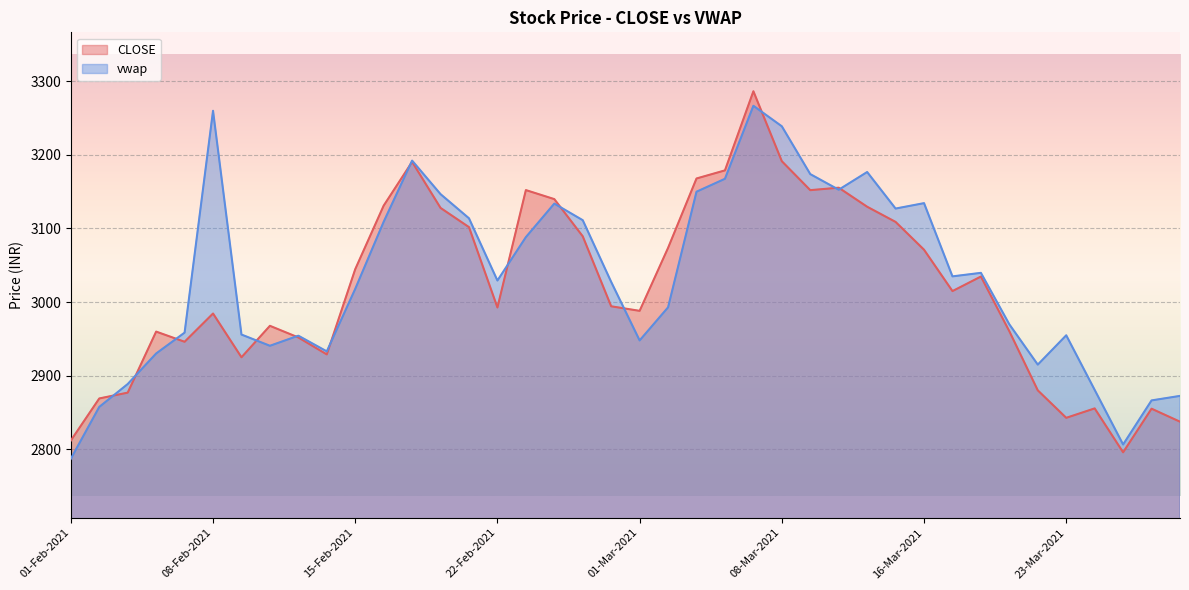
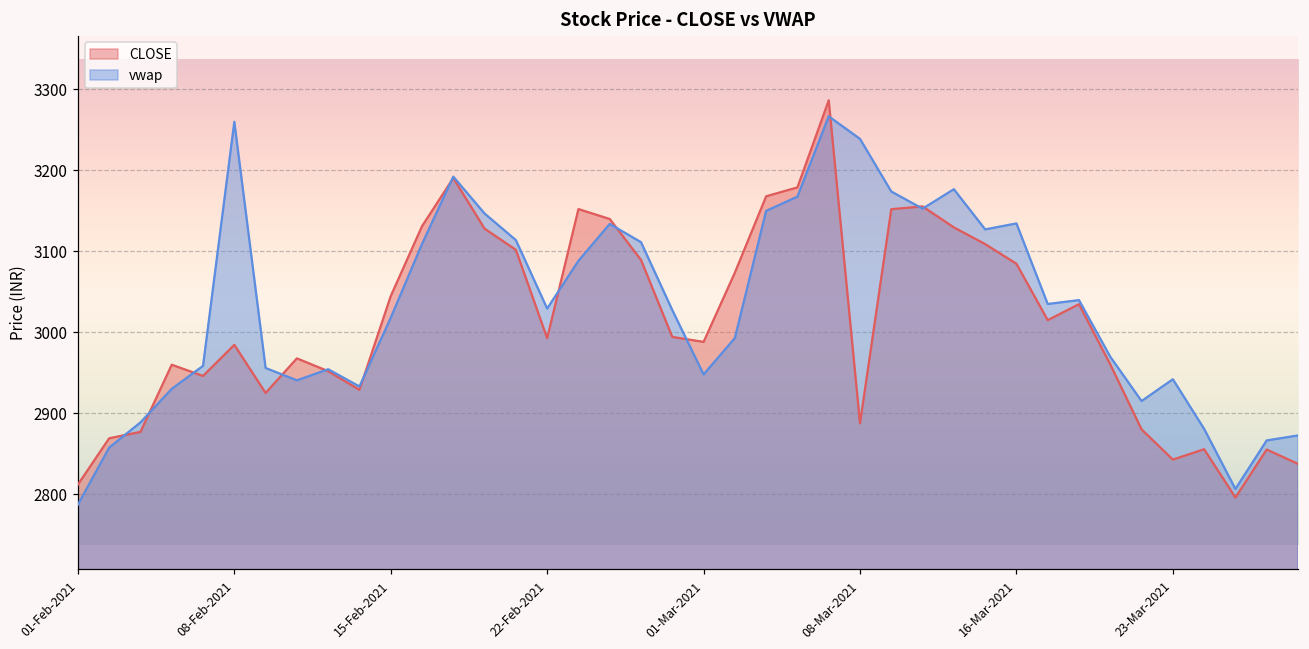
CLOSE, 08-Mar-2021: 3190 -> 2890
CLOSE, 16-Mar-2021: 3070 -> 3080
vwap, 23-Mar-2021: 2950 -> 2940
